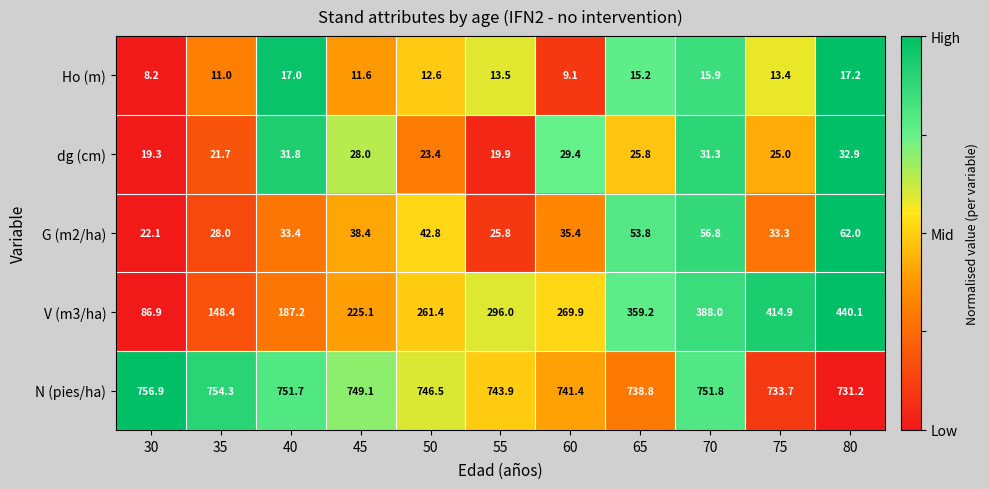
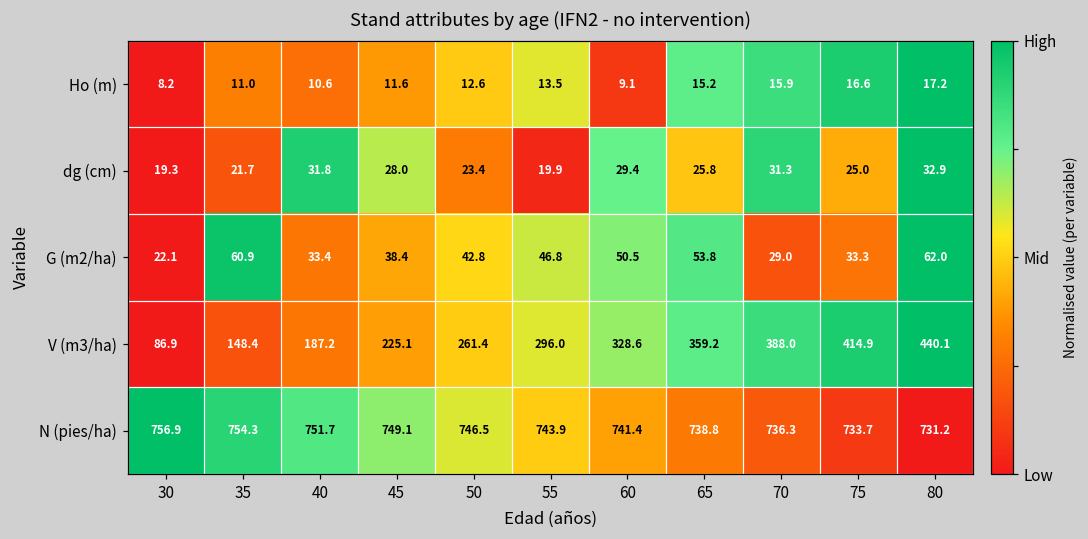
Ho (m), 40: 17.0 -> 10.6
Ho (m), 75: 13.4 -> 16.6
G (m2/ha), 35: 28.0 -> 60.9
G (m2/ha), 55: 25.8 -> 46.8
G (m2/ha), 60: 35.4 -> 50.5
G (m2/ha), 70: 56.8 -> 29.0
V (m3/ha), 60: 269.9 -> 328.6
N (pies/ha), 70: 751.8 -> 736.3
